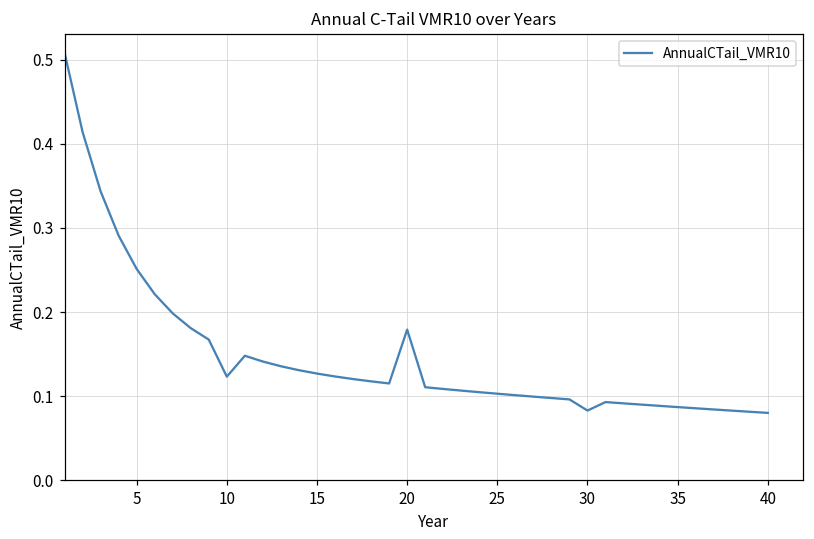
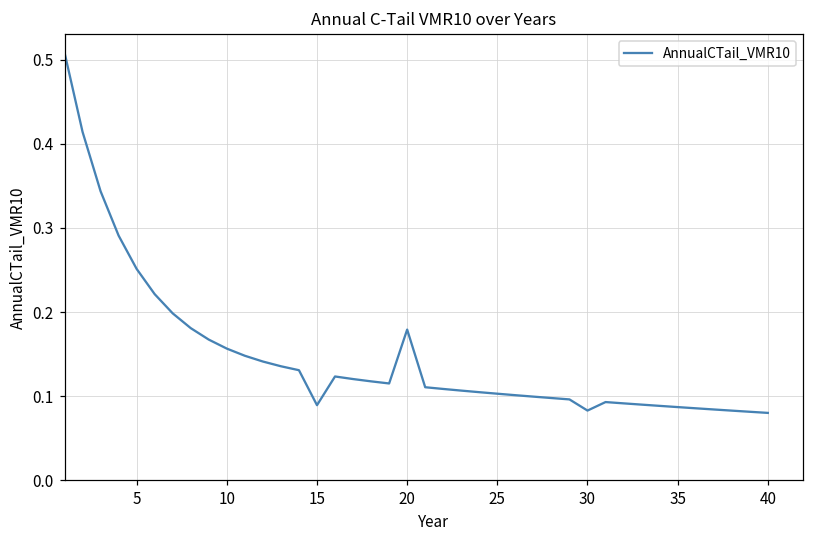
10: 0.12 -> 0.16
15: 0.13 -> 0.09
